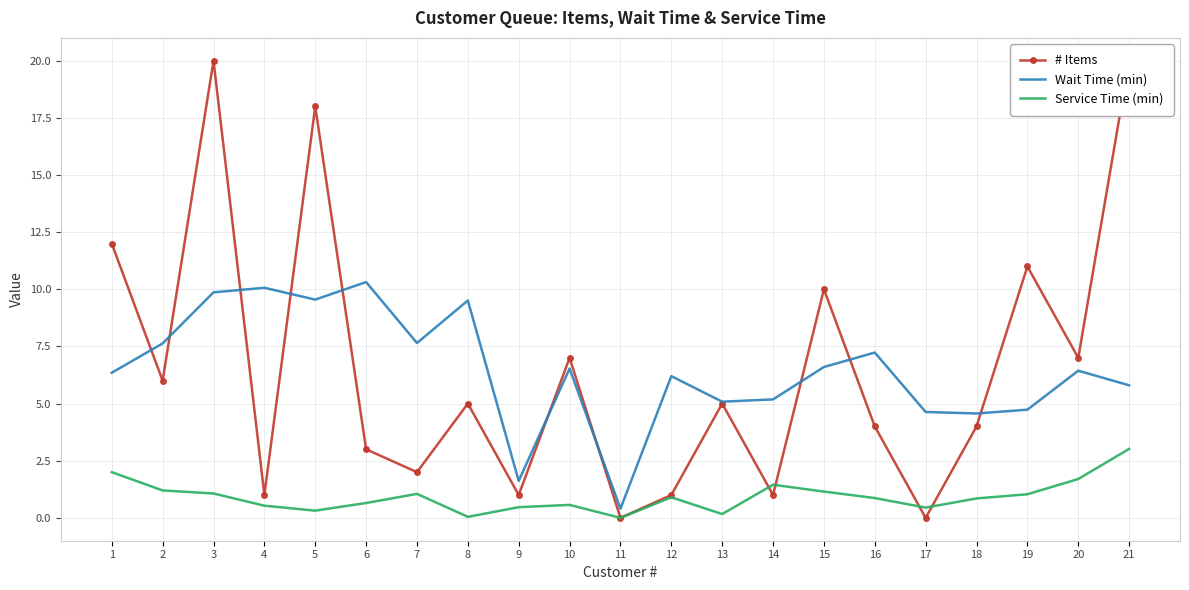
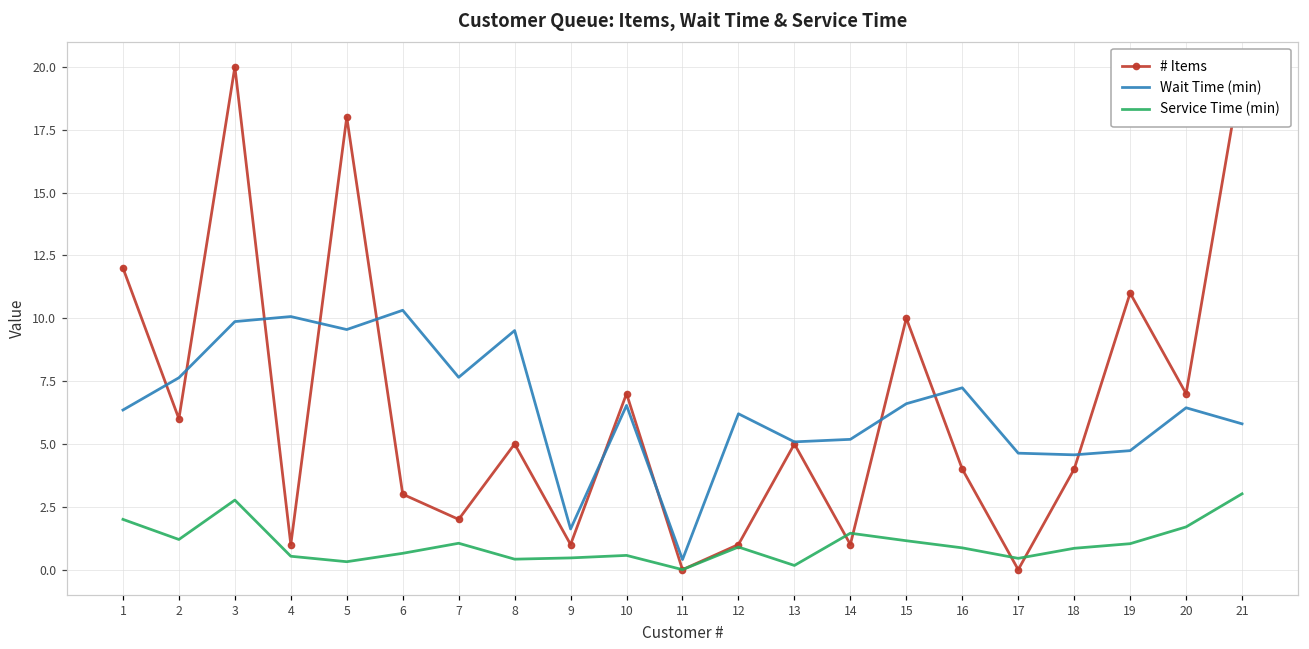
Service Time (min), 3: 1.1 -> 2.8
Service Time (min), 8: 0.0 -> 0.4
